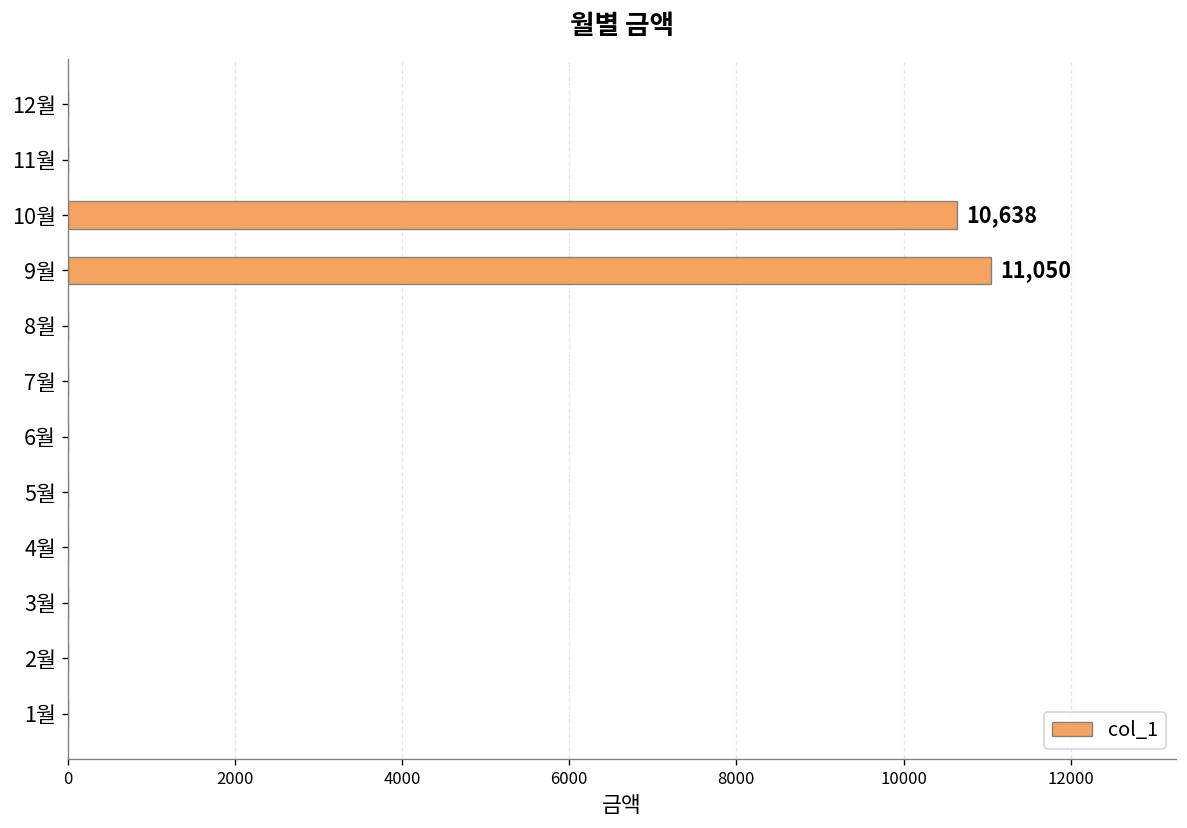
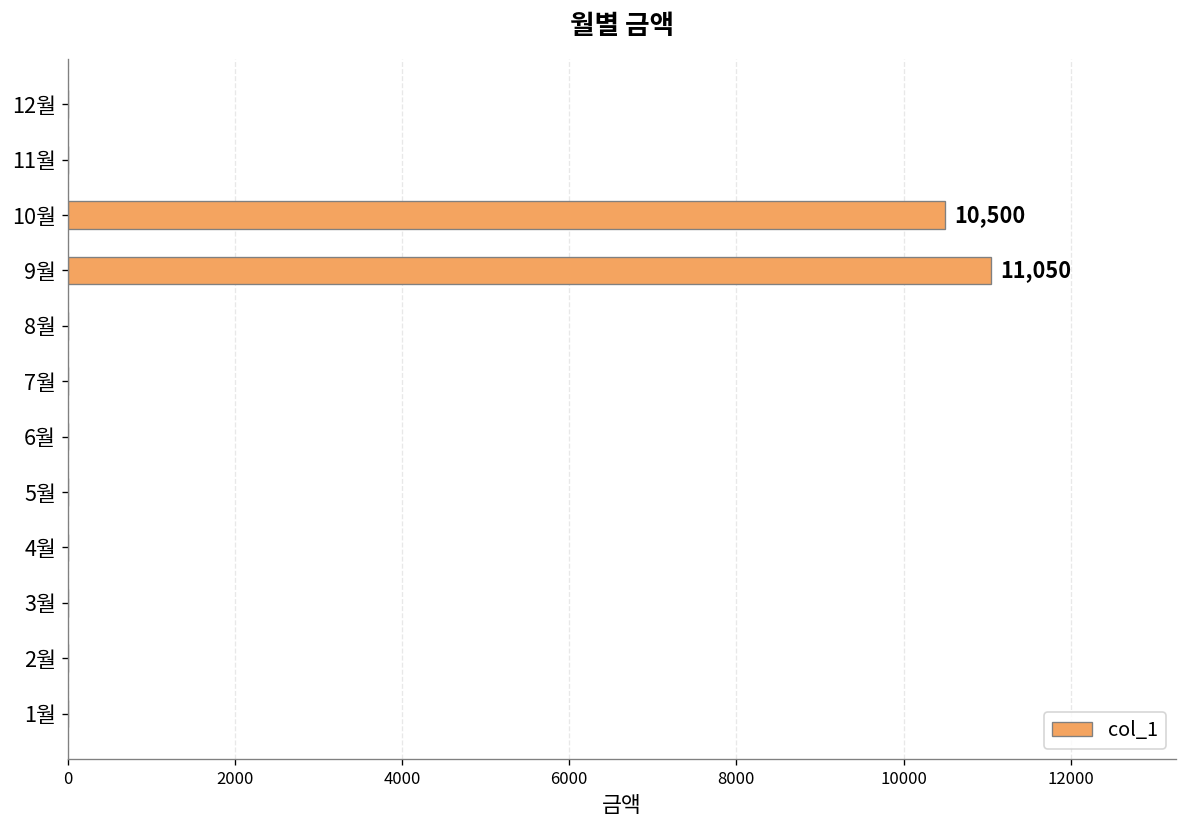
10월: 10,638 -> 10,500
